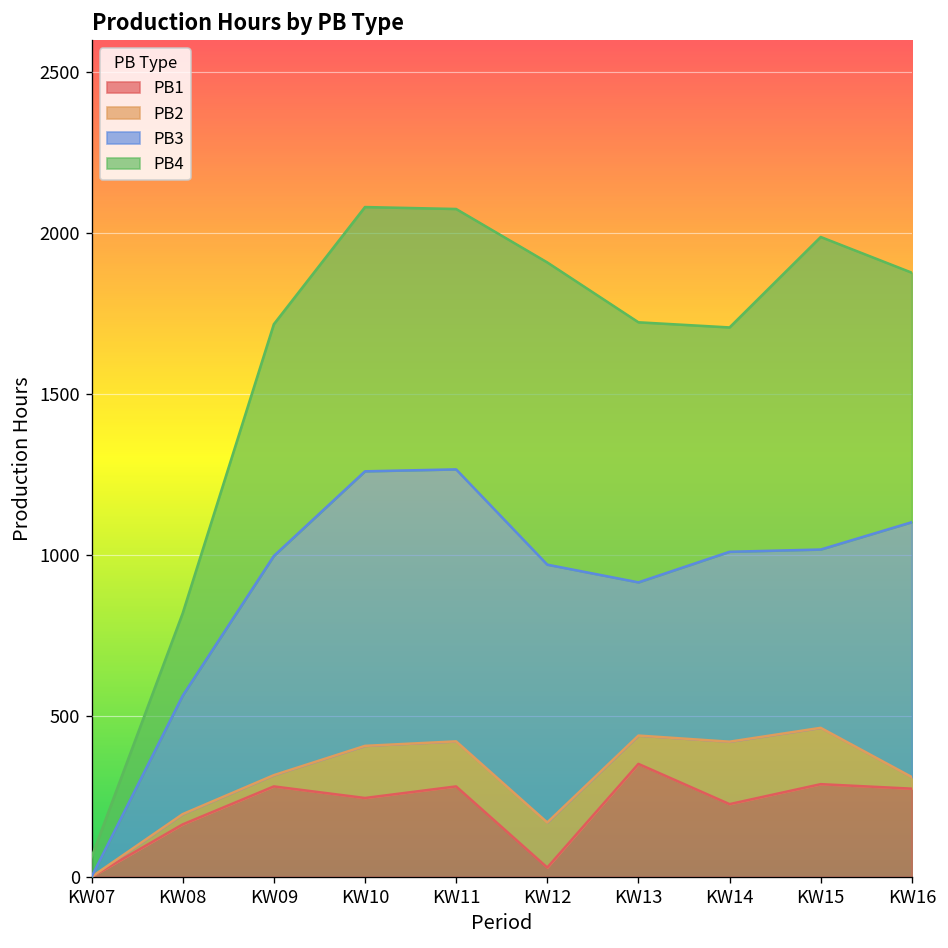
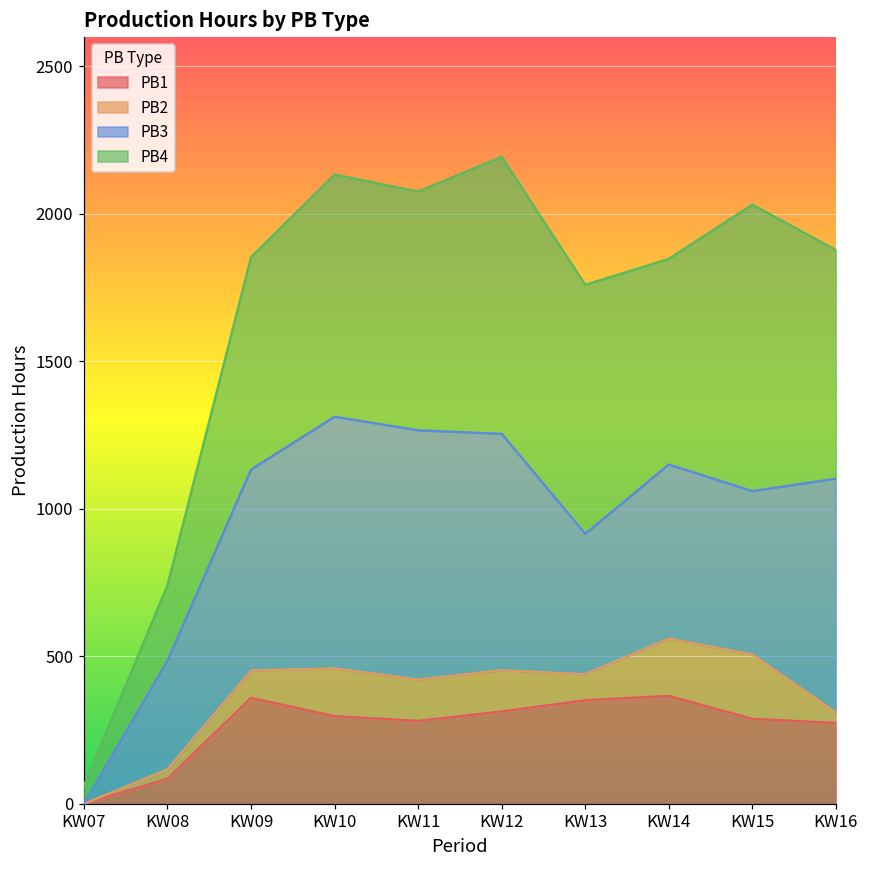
PB1, KW08: 160 -> 90
PB1, KW09: 280 -> 360
PB2, KW09: 40 -> 90
PB1, KW10: 250 -> 300
PB1, KW12: 30 -> 310
PB4, KW13: 810 -> 840
PB1, KW14: 230 -> 370
PB2, KW15: 180 -> 220
